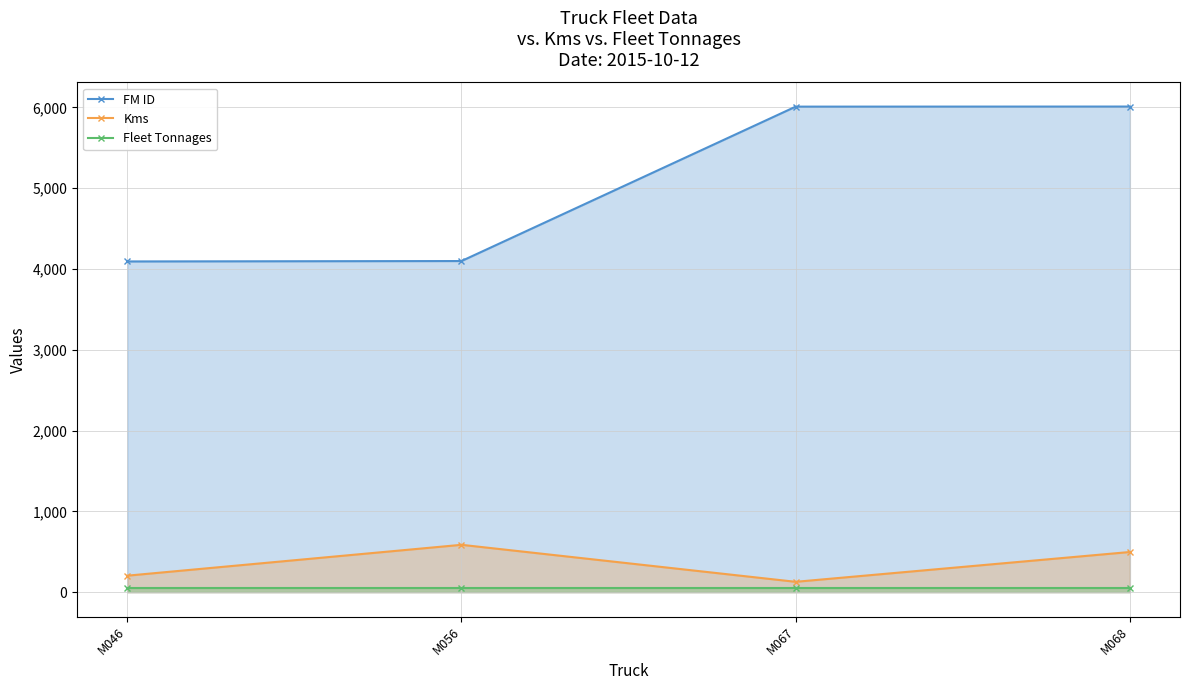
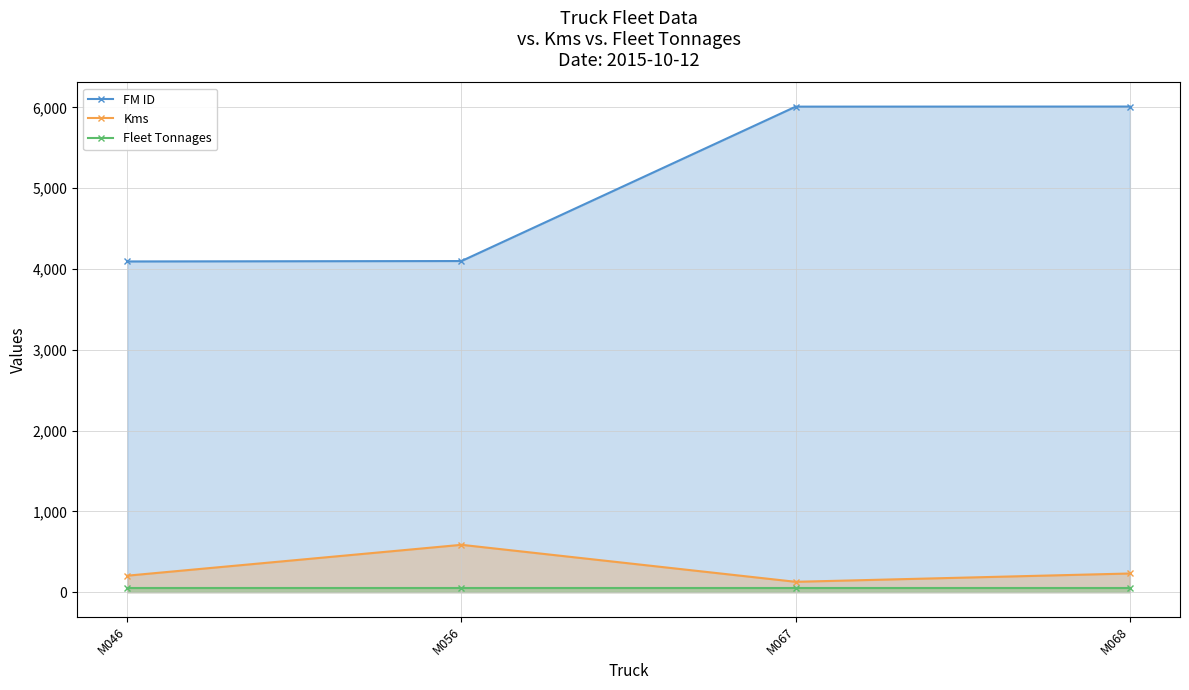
Kms, M068: 500 -> 200
